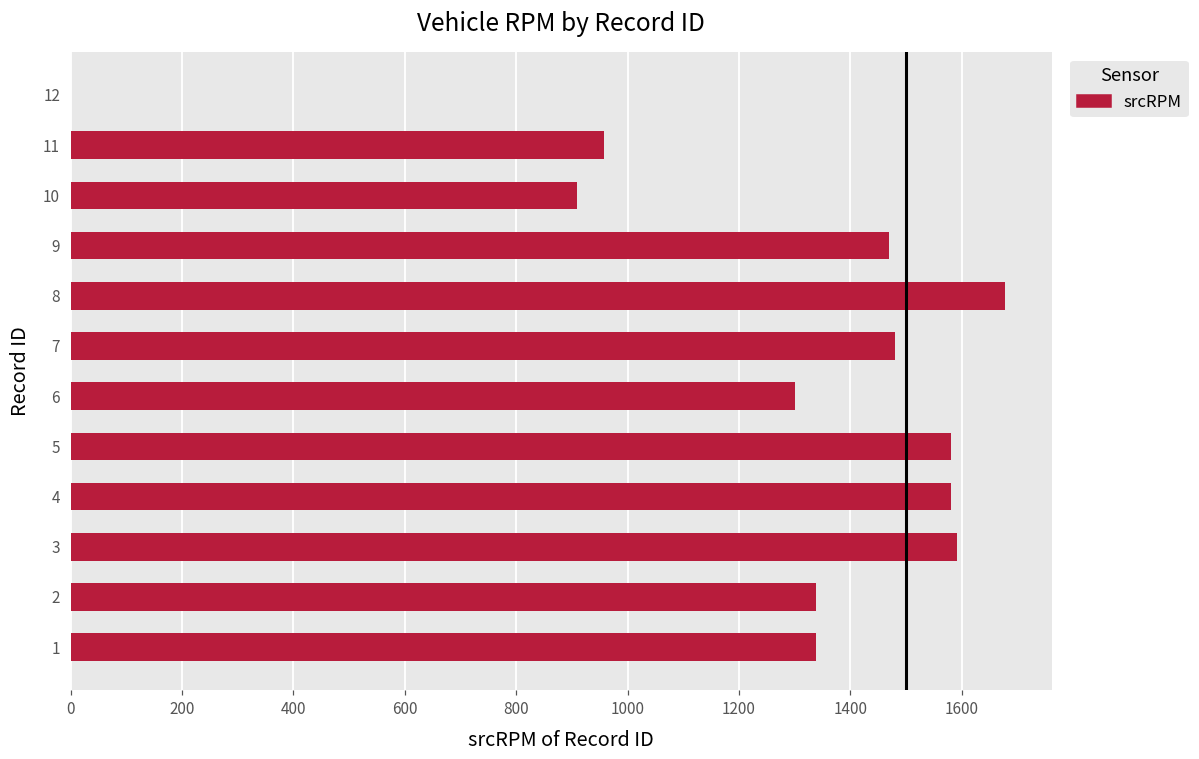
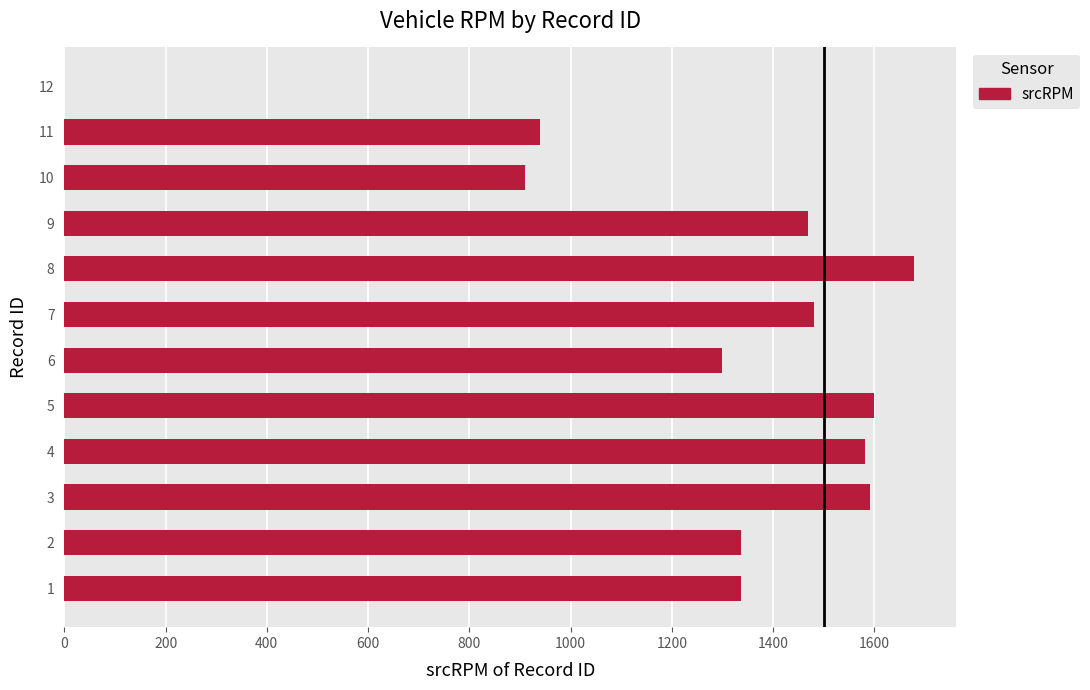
11: 960 -> 940
5: 1580 -> 1600
